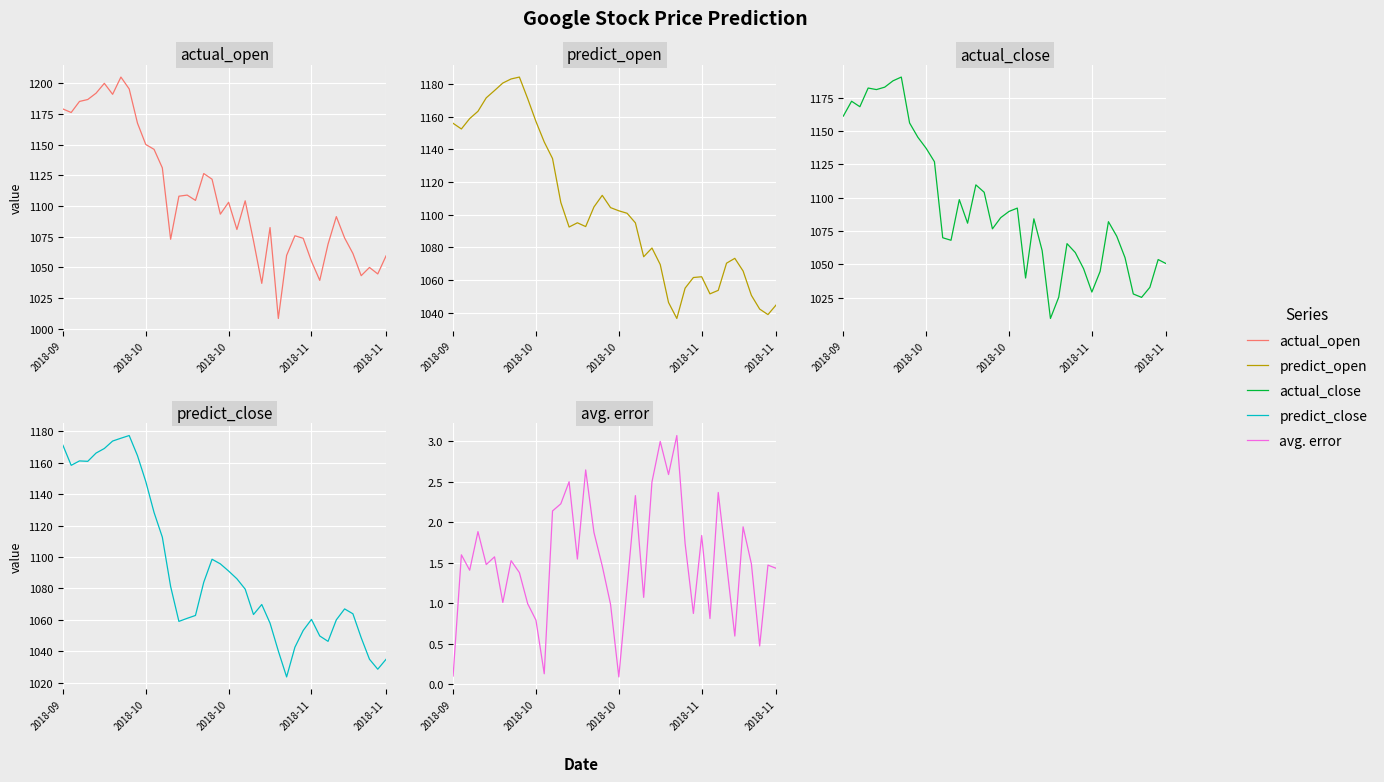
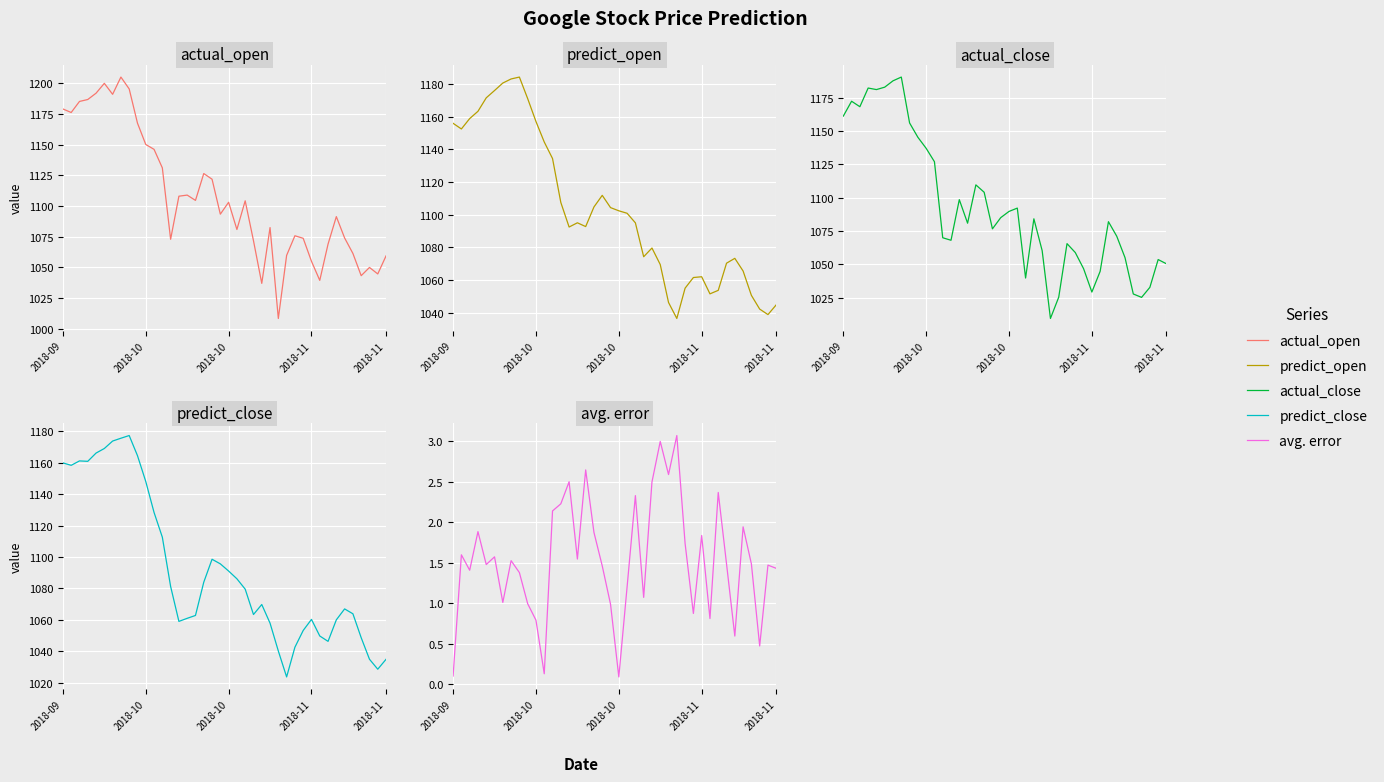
predict_close, 2018-09: 1171 -> 1160
